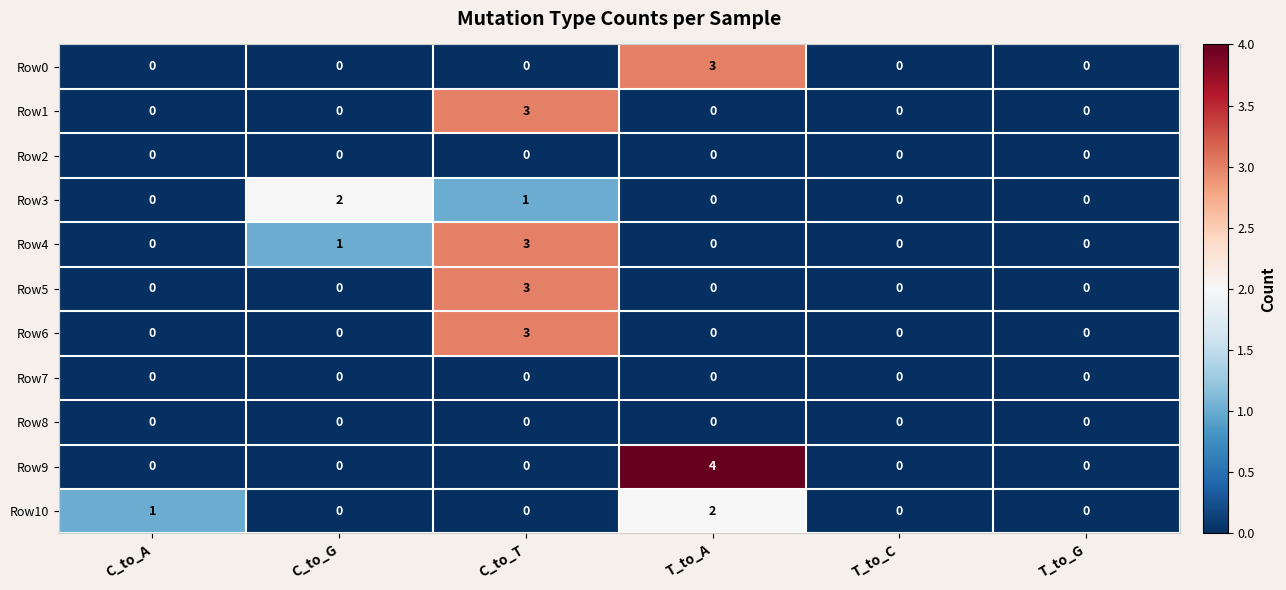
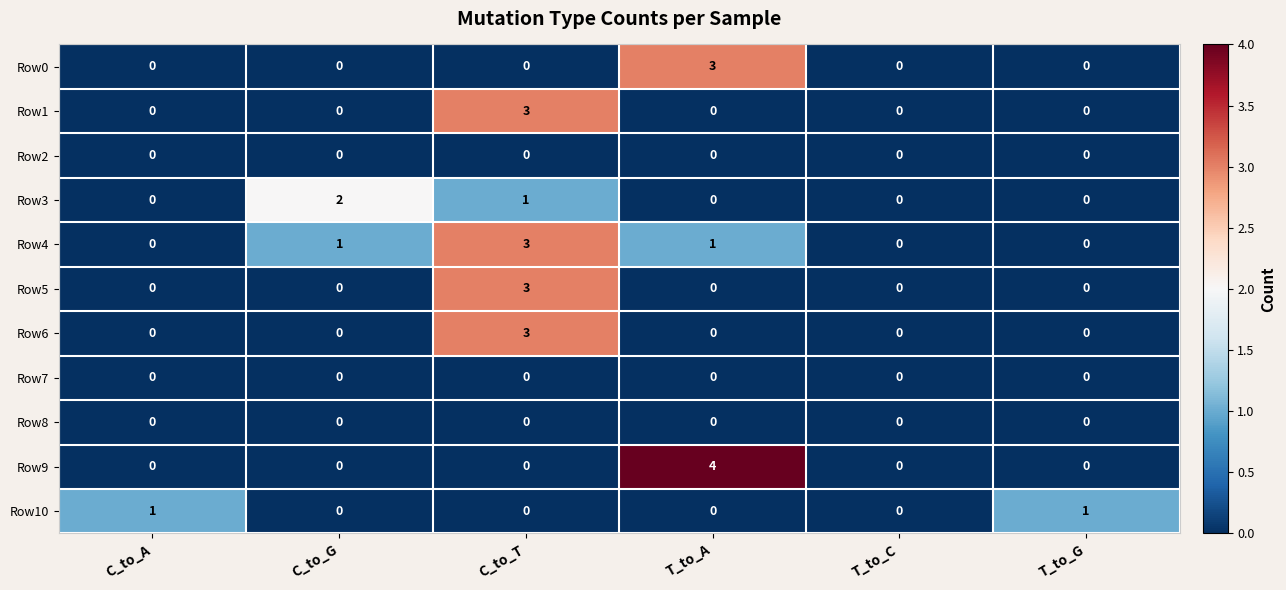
Row4, T_to_A: 0 -> 1
Row10, T_to_A: 2 -> 0
Row10, T_to_G: 0 -> 1
